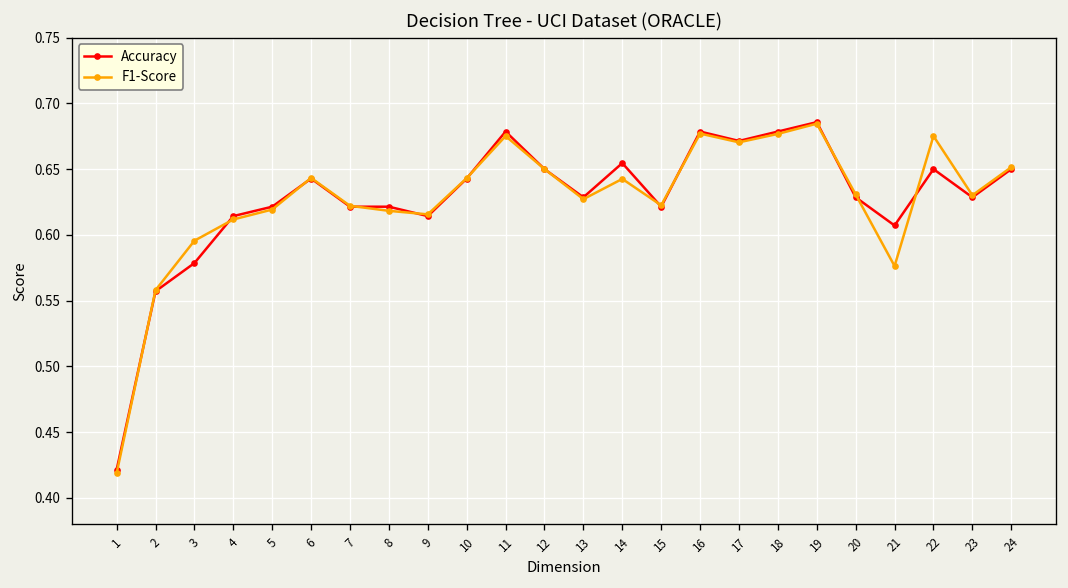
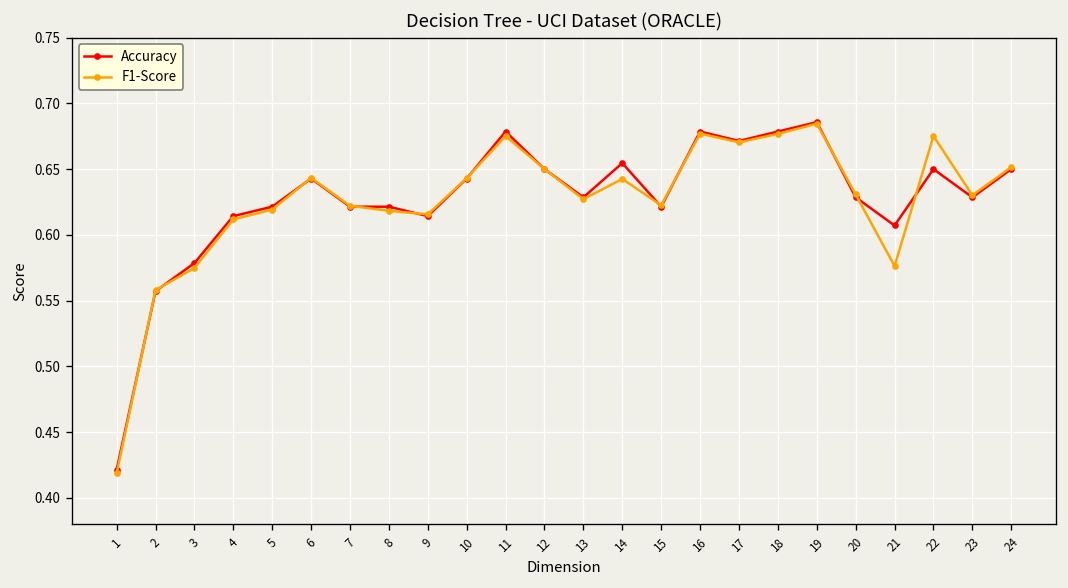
F1-Score, 3: 0.596 -> 0.575
